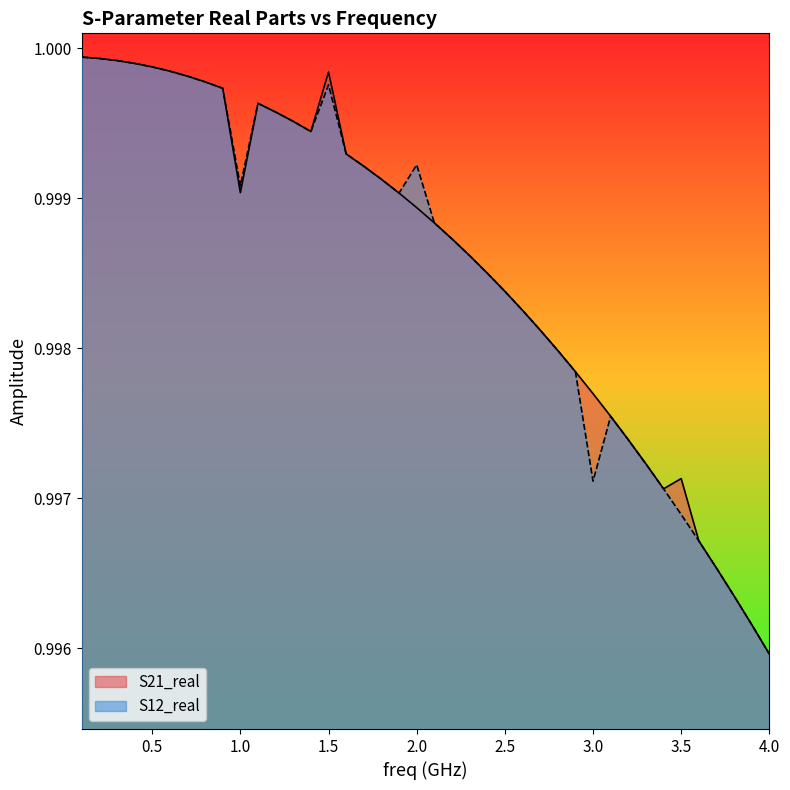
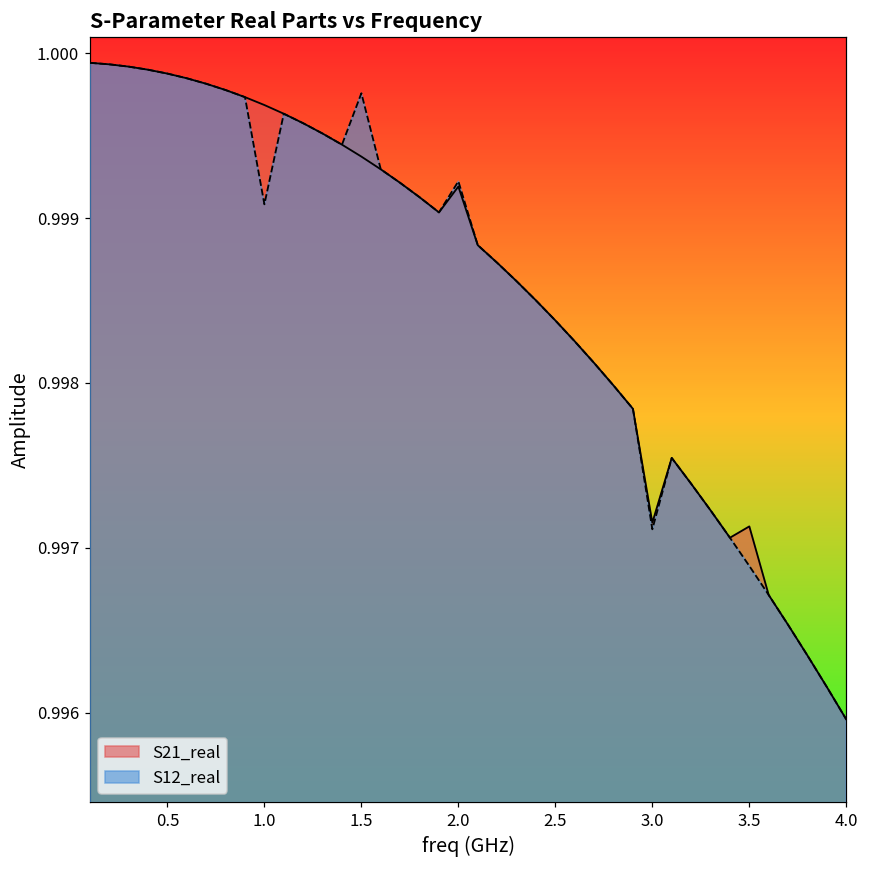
S21_real, 1.0: 0.99904 -> 0.99969
S21_real, 1.5: 0.99984 -> 0.99937
S21_real, 2.0: 0.99894 -> 0.99919
S21_real, 3.0: 0.99770 -> 0.99715
